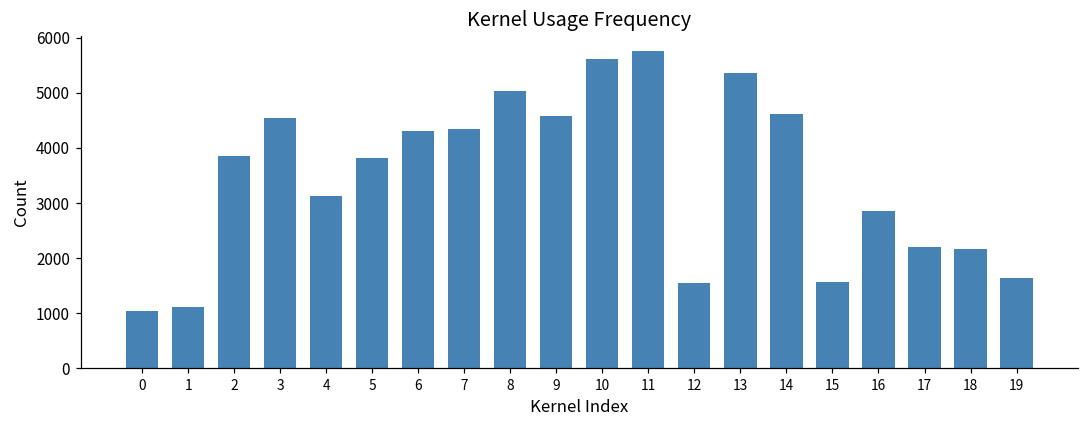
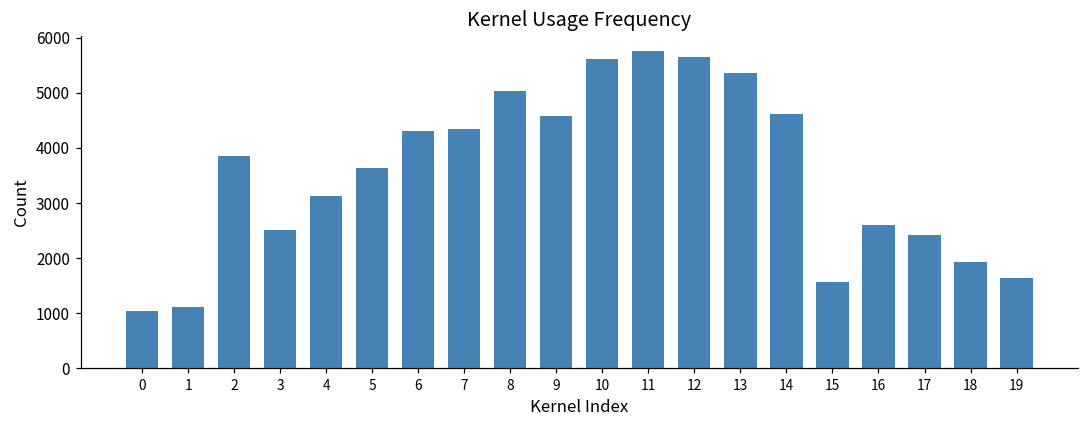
3: 4500 -> 2500
5: 3800 -> 3600
12: 1500 -> 5700
16: 2900 -> 2600
17: 2200 -> 2400
18: 2200 -> 1900
